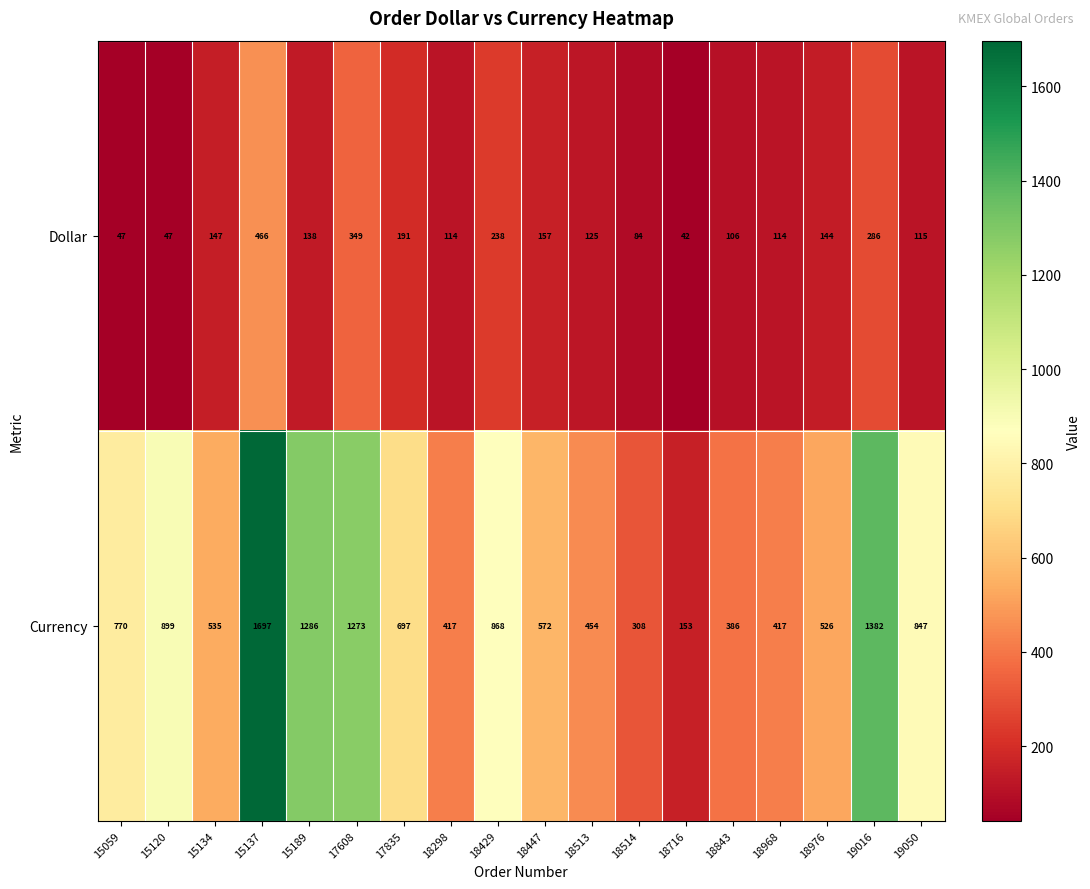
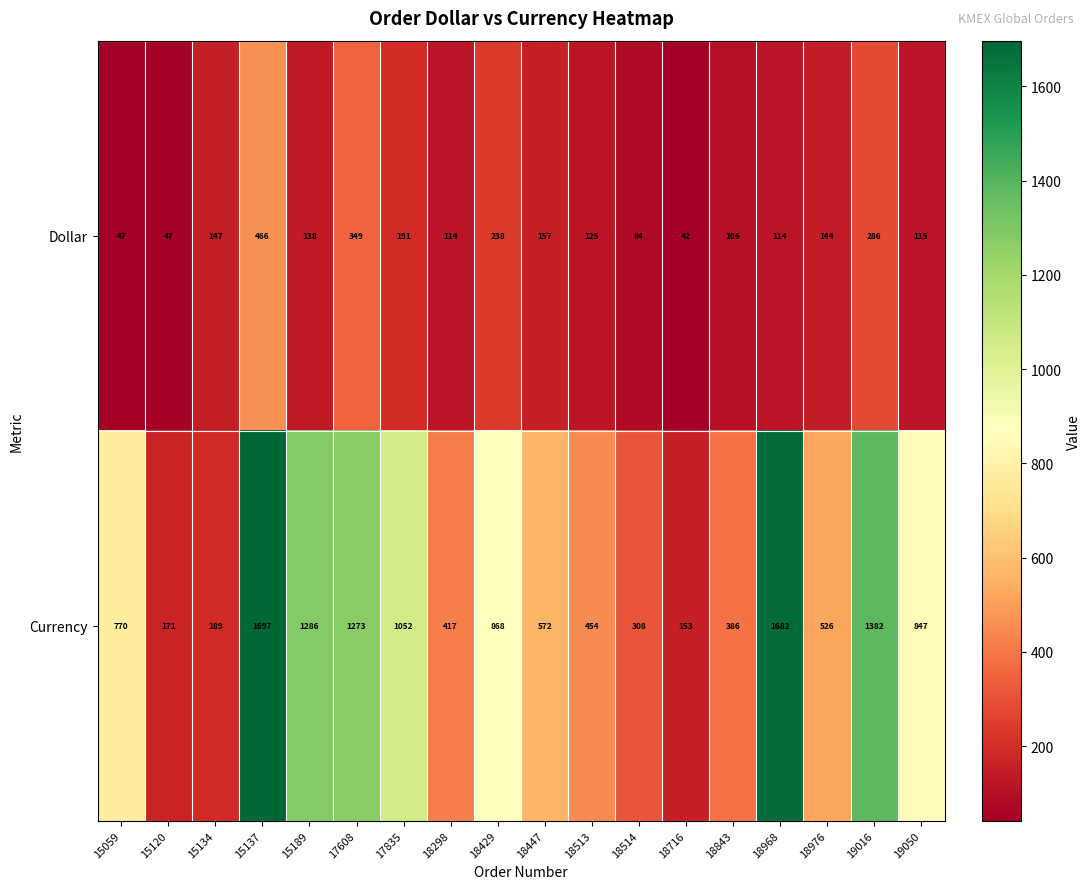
Currency, 15120: 899 -> 171
Currency, 15134: 535 -> 189
Currency, 17835: 697 -> 1052
Currency, 18968: 417 -> 1682
